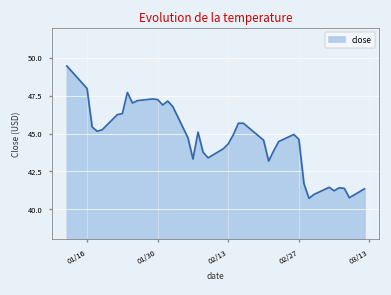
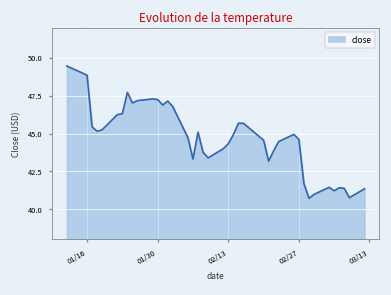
01/16: 48.0 -> 48.9
